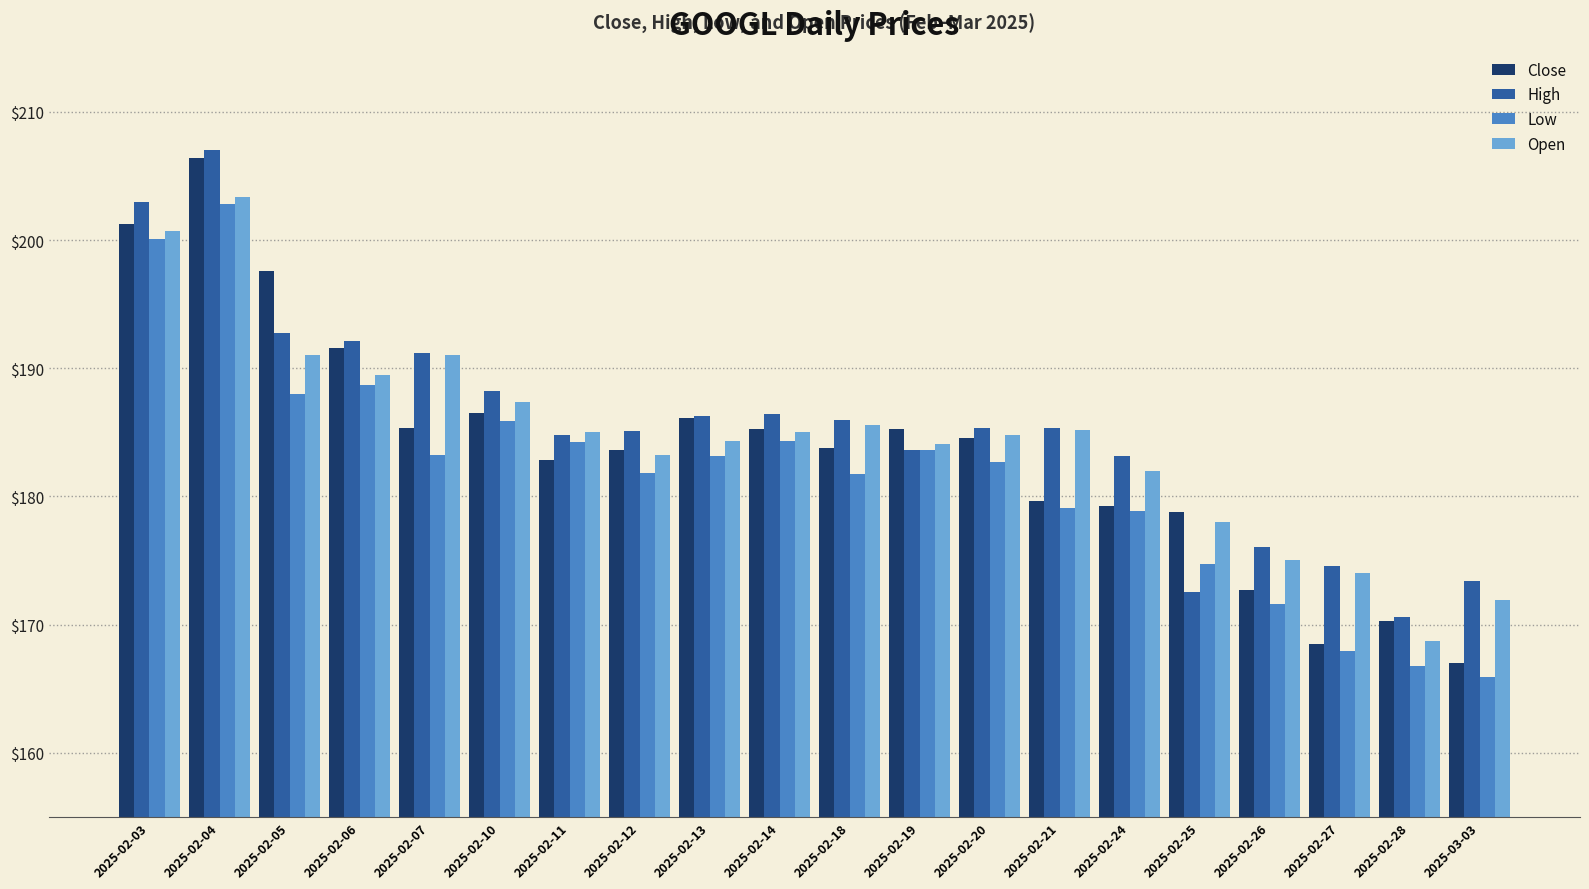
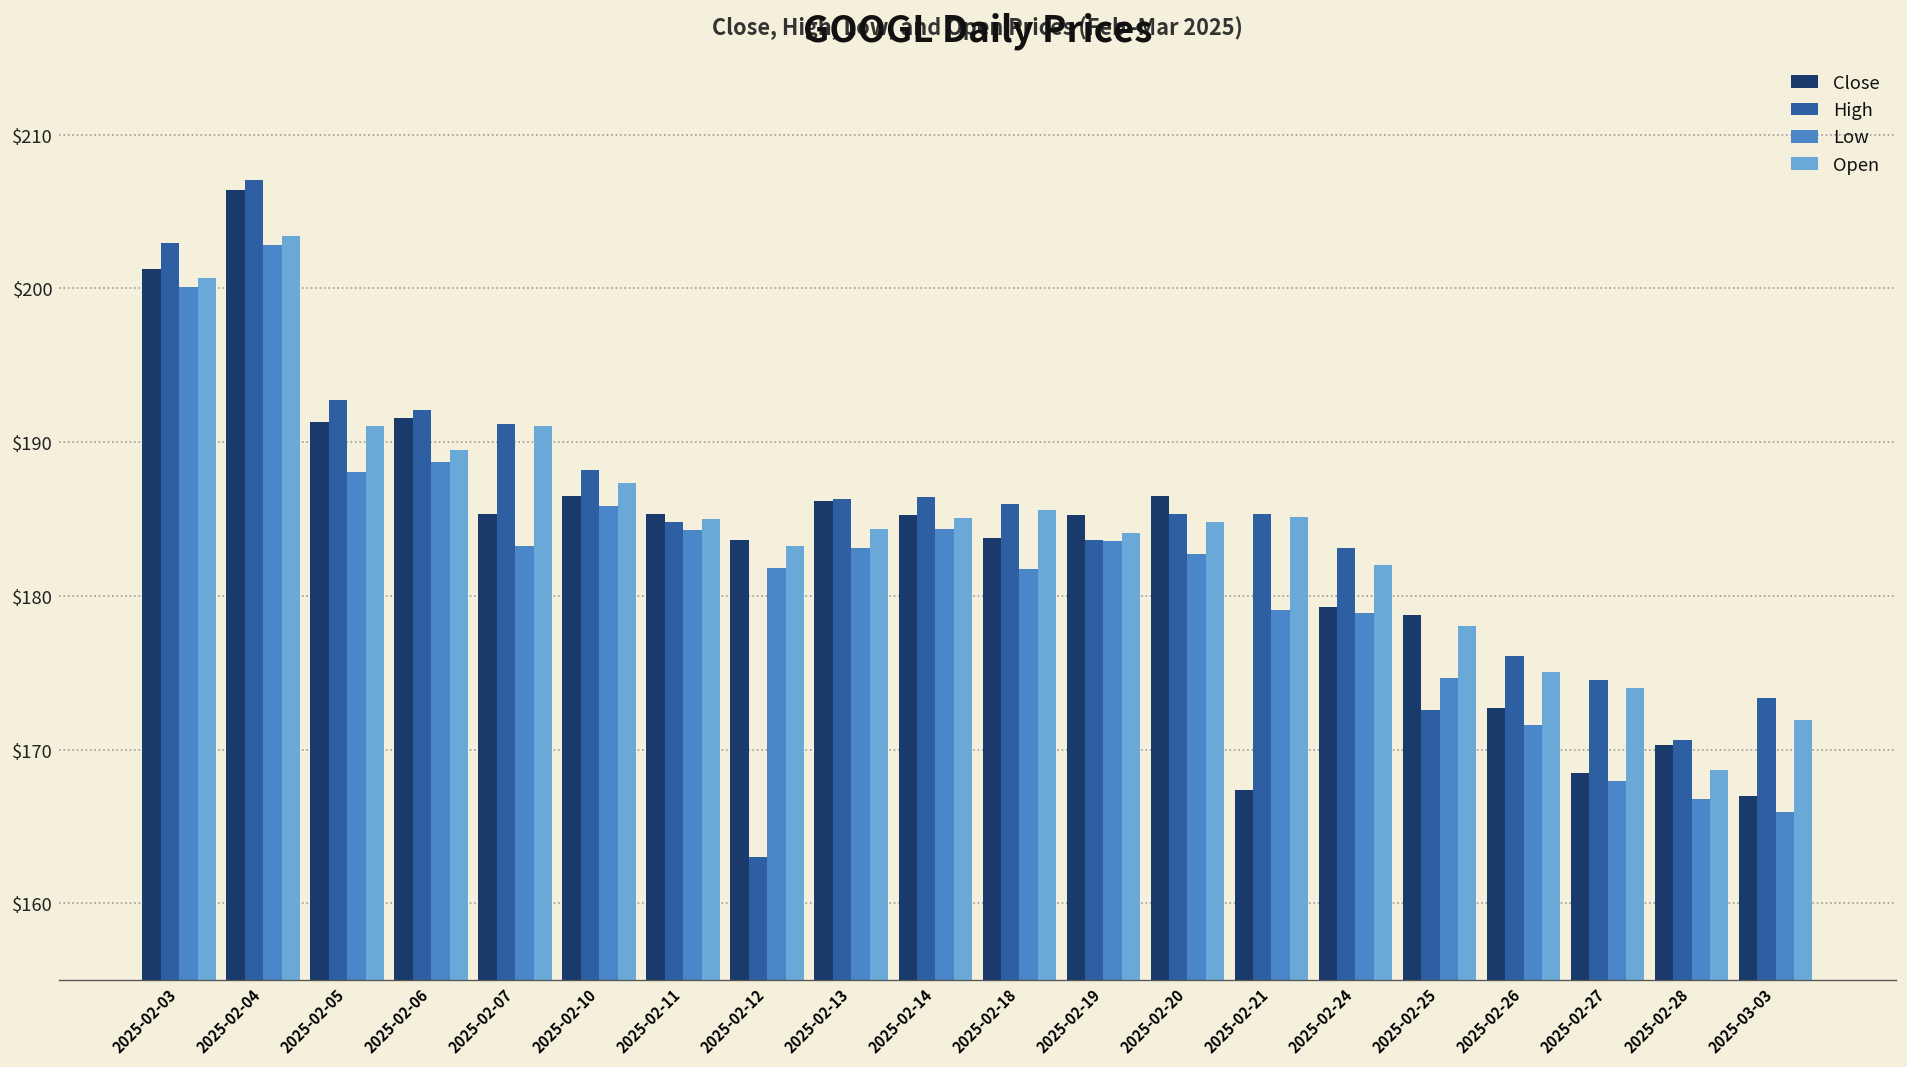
Close, 2025-02-05: $197.6 -> $191.3
Close, 2025-02-11: $182.9 -> $185.3
High, 2025-02-12: $185.1 -> $163.0
Close, 2025-02-20: $184.6 -> $186.5
Close, 2025-02-21: $179.7 -> $167.4
